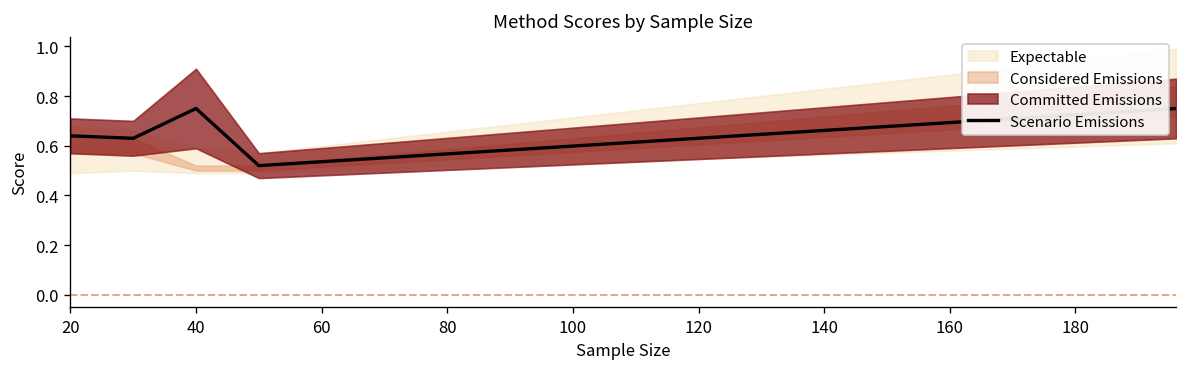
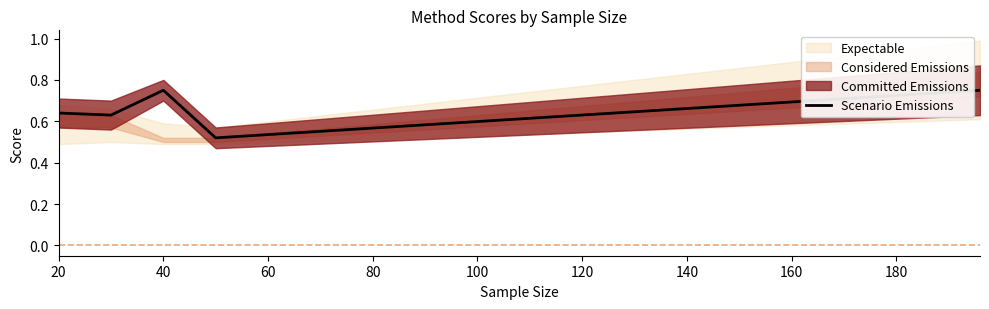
Committed Emissions, 40: 0.32 -> 0.10
